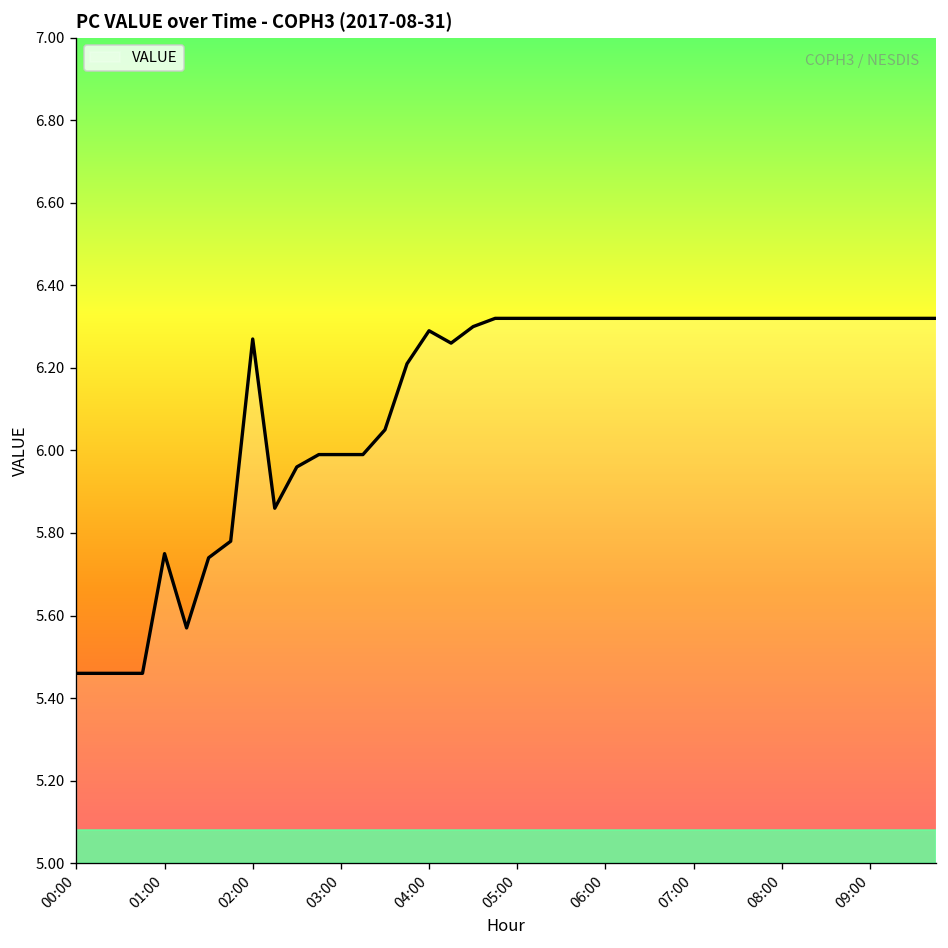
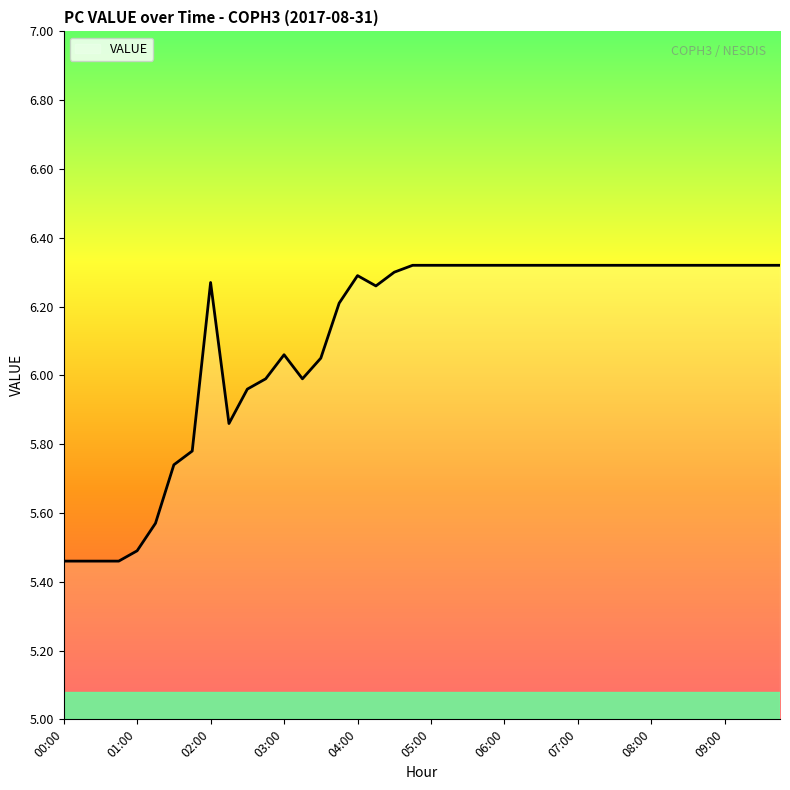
01:00: 5.75 -> 5.49
03:00: 5.99 -> 6.06
